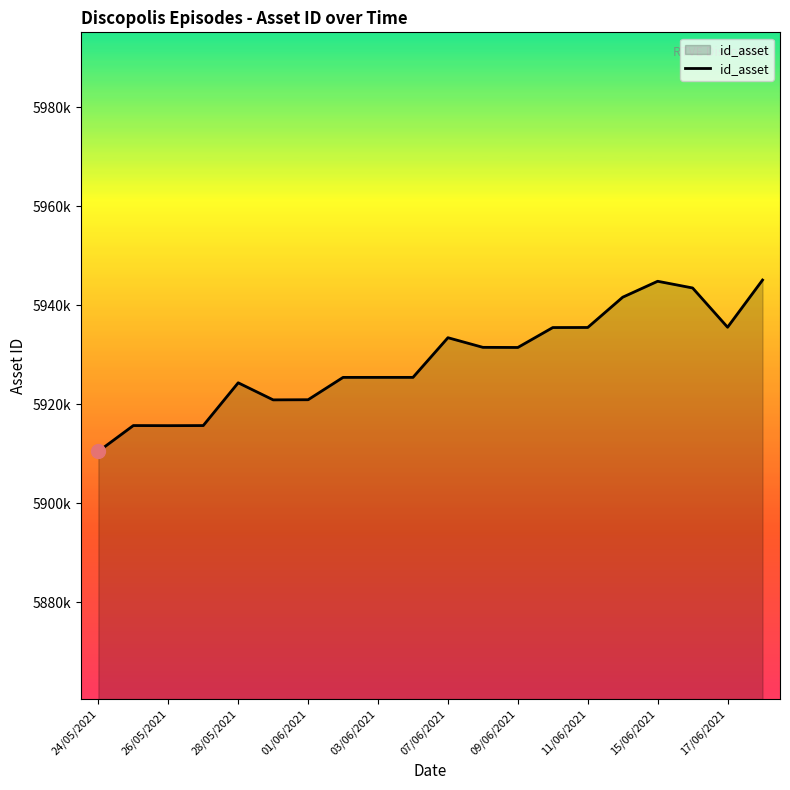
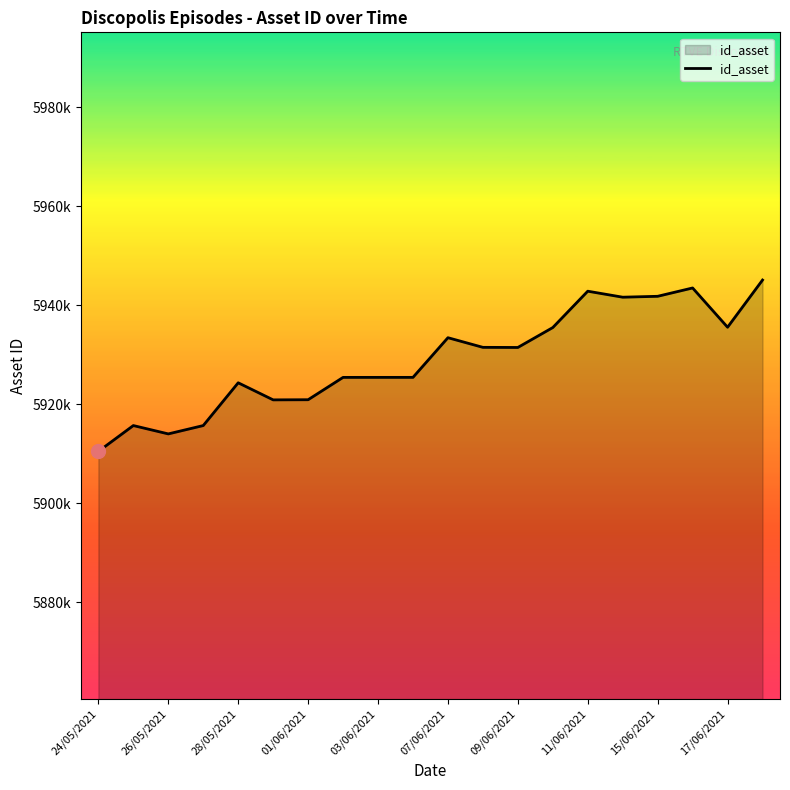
id_asset, 26/05/2021: 5916000 -> 5914000
id_asset, 11/06/2021: 5936000 -> 5943000
id_asset, 15/06/2021: 5945000 -> 5942000
